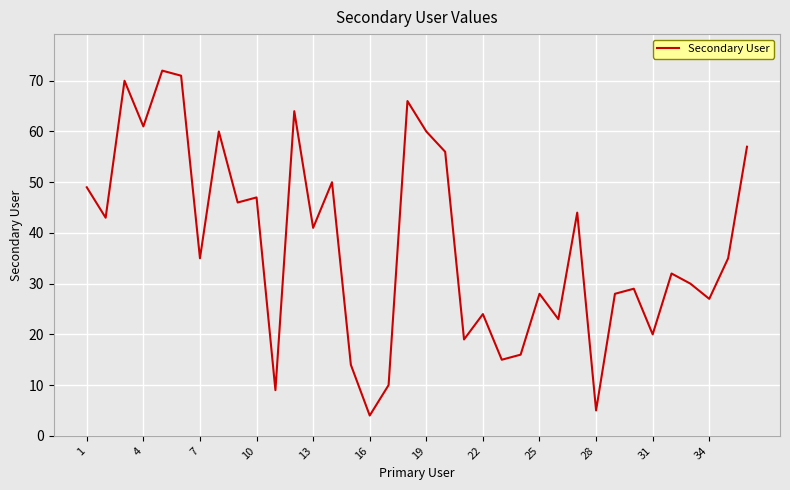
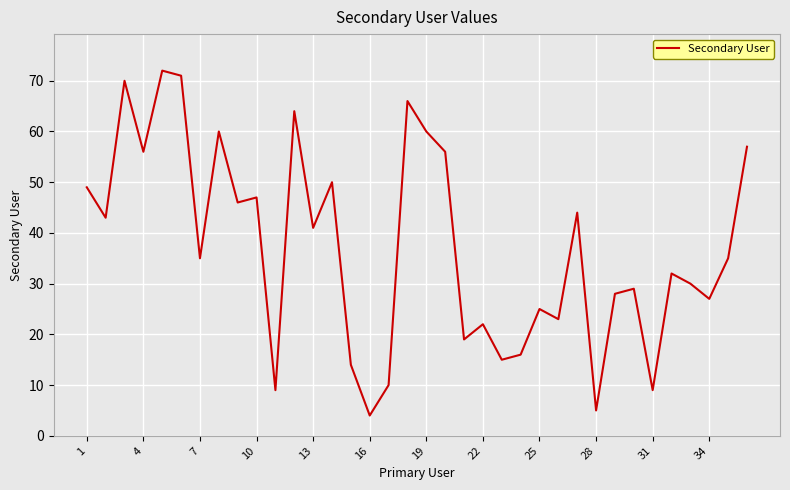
4: 61 -> 56
22: 24 -> 22
25: 28 -> 25
31: 20 -> 9
